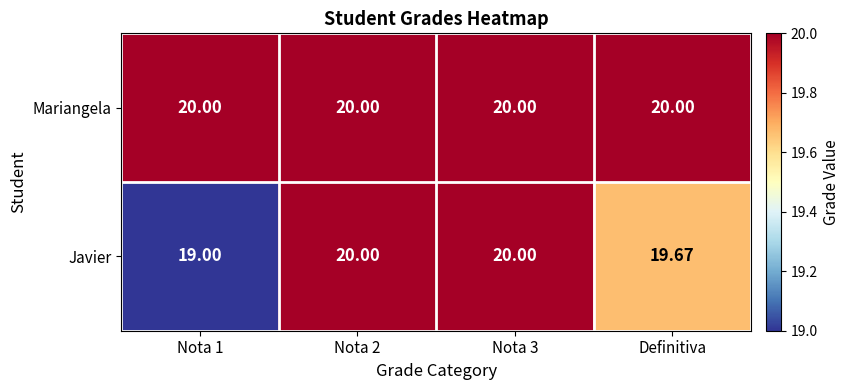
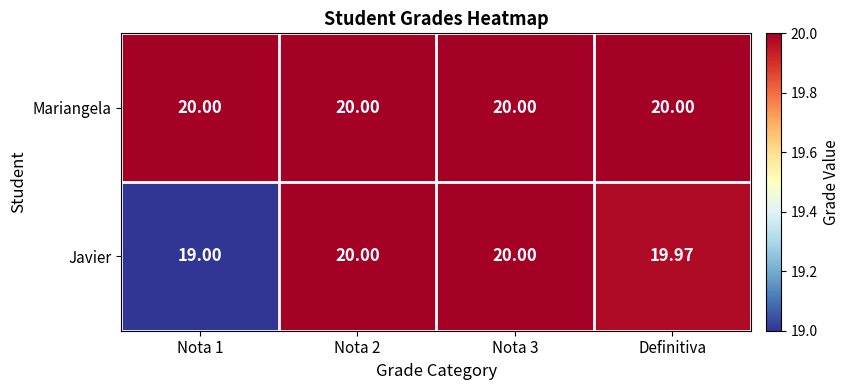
Javier, Definitiva: 19.67 -> 19.97
